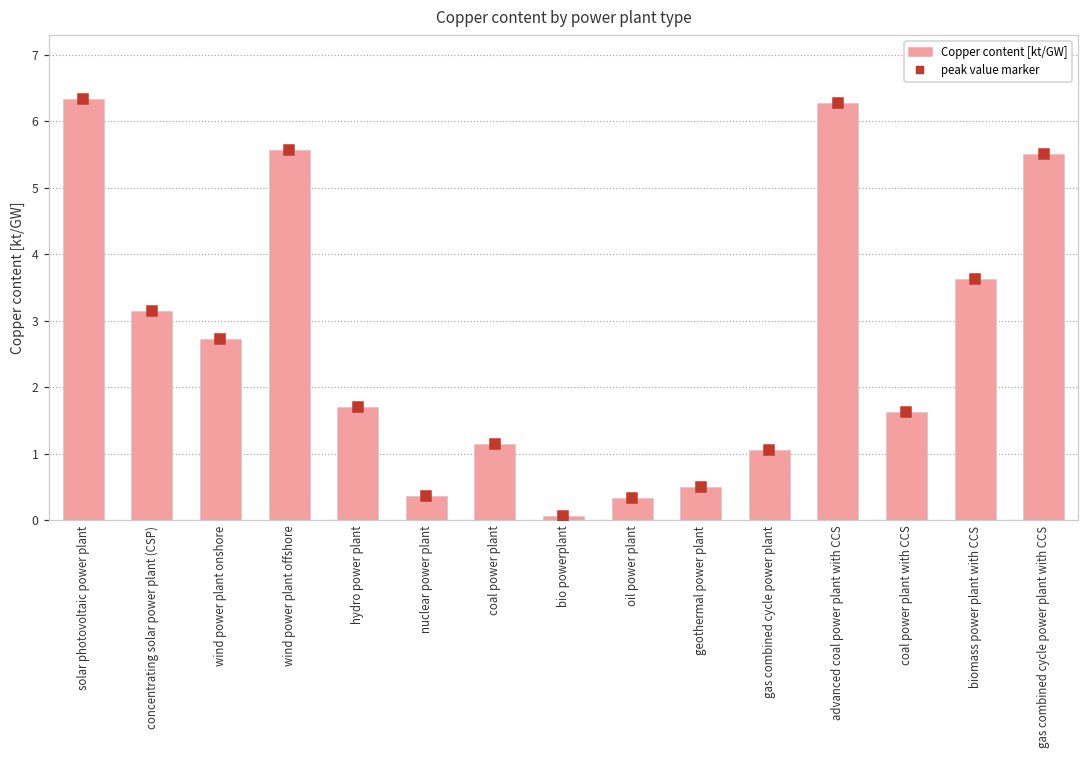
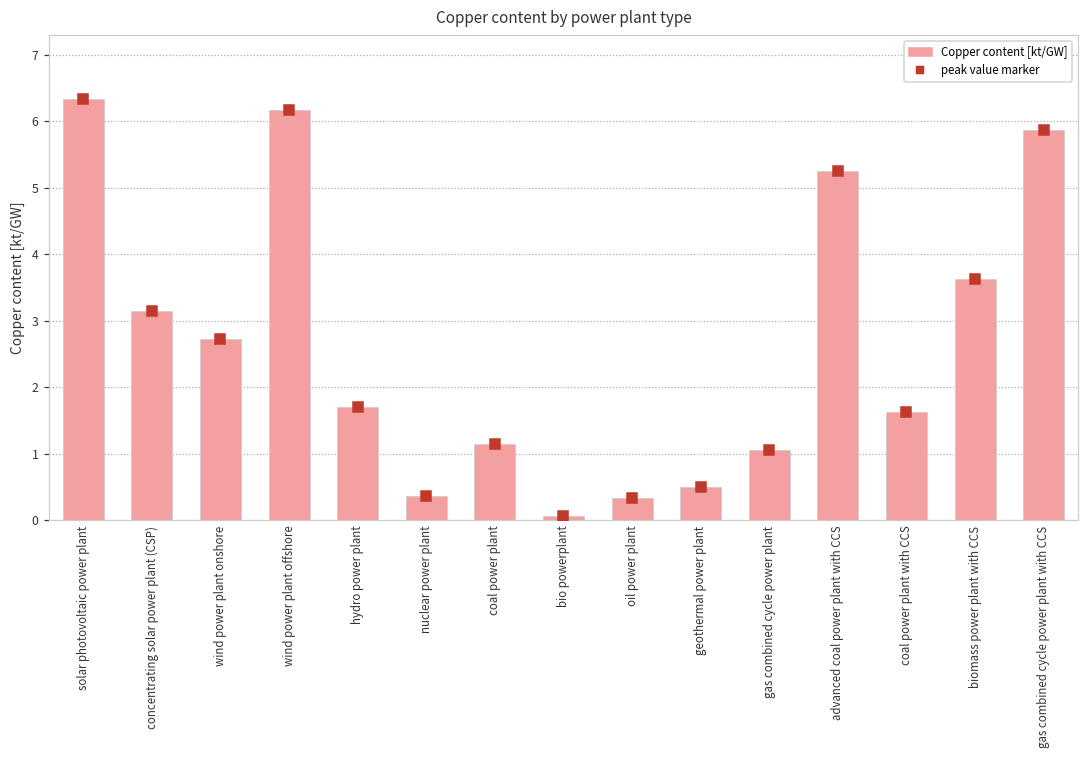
Copper content [kt/GW], wind power plant offshore: 5.6 -> 6.2
Copper content [kt/GW], advanced coal power plant with CCS: 6.3 -> 5.2
Copper content [kt/GW], gas combined cycle power plant with CCS: 5.5 -> 5.9
